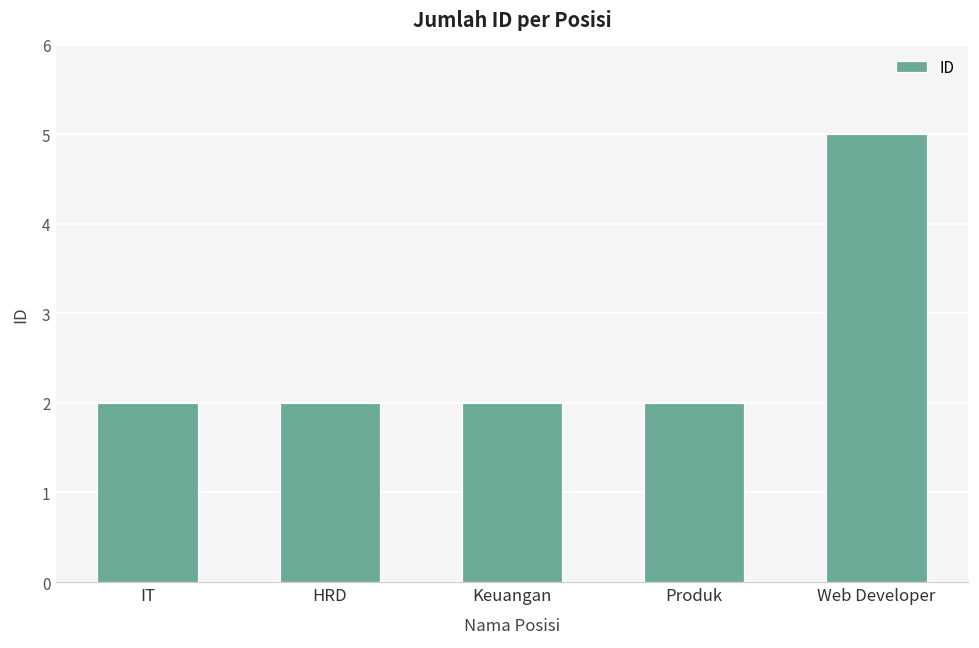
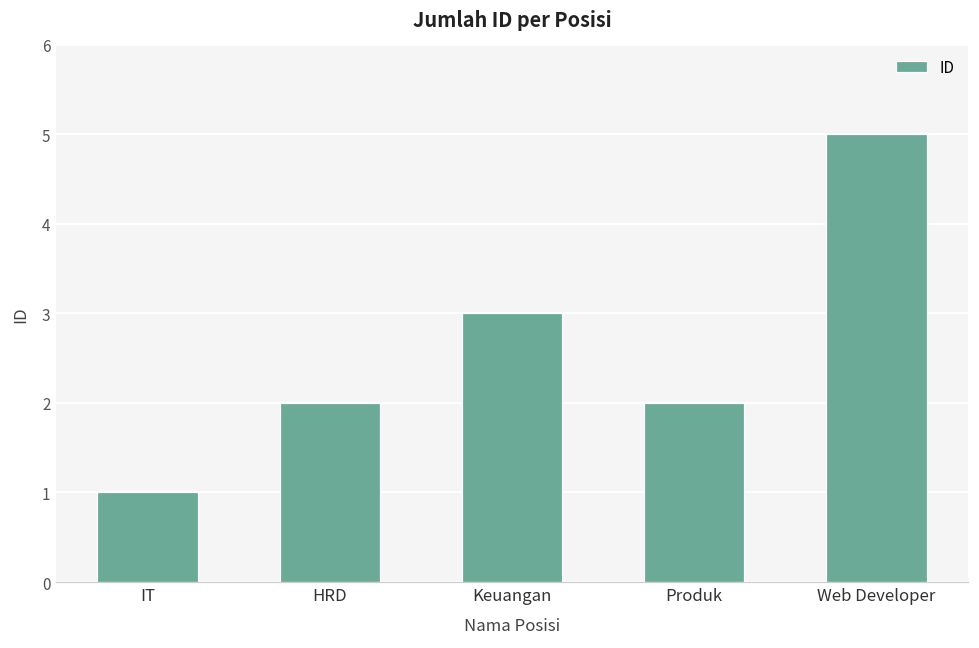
IT: 2 -> 1
Keuangan: 2 -> 3
